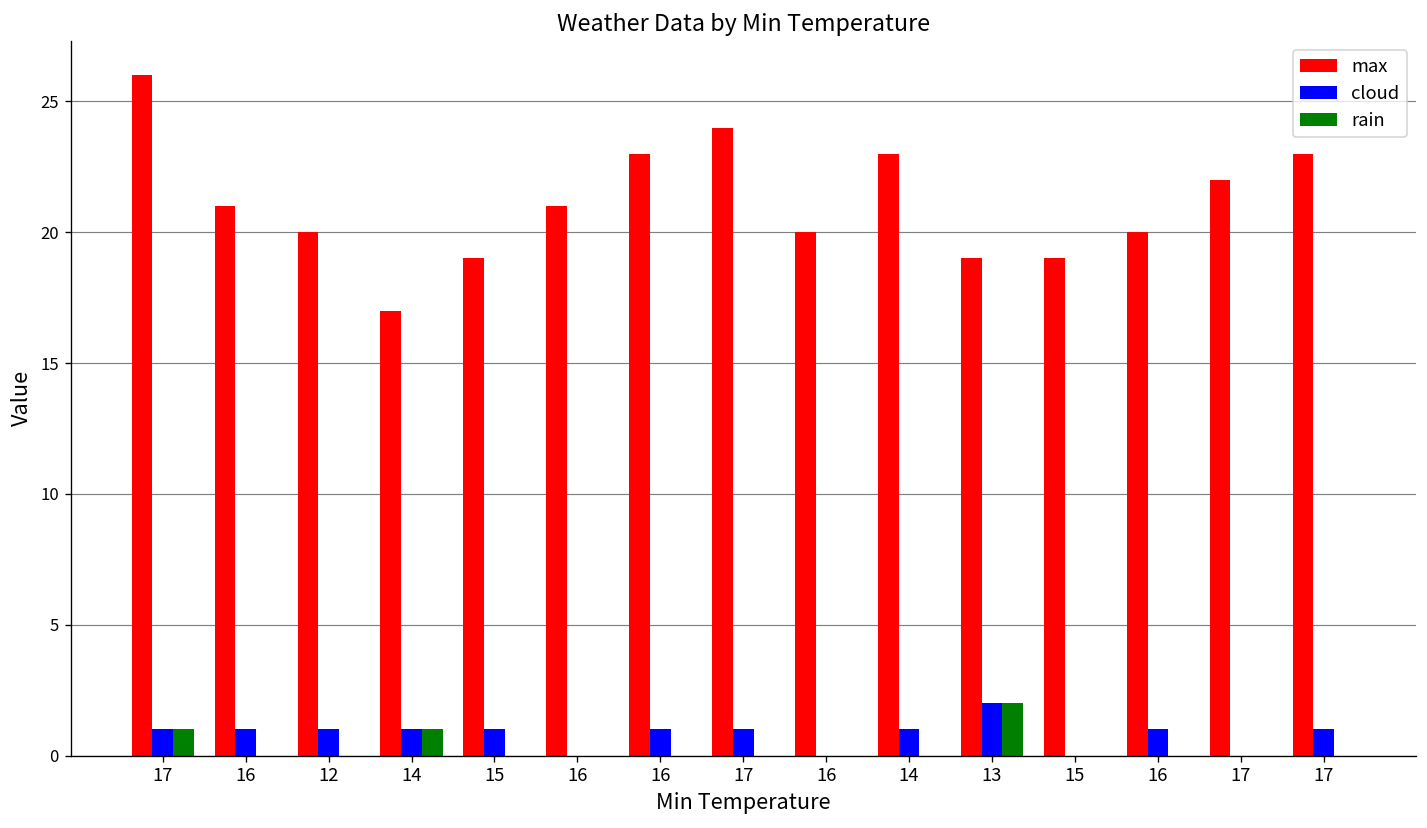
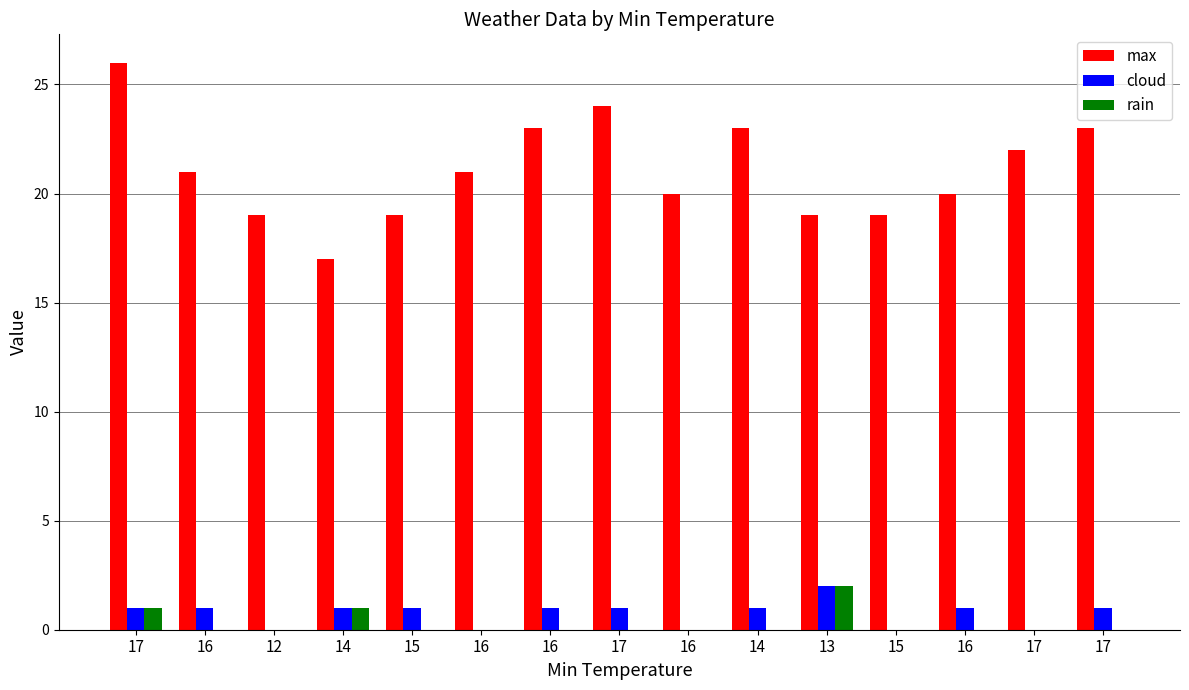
max, 12: 20 -> 19
cloud, 12: 1 -> 0
